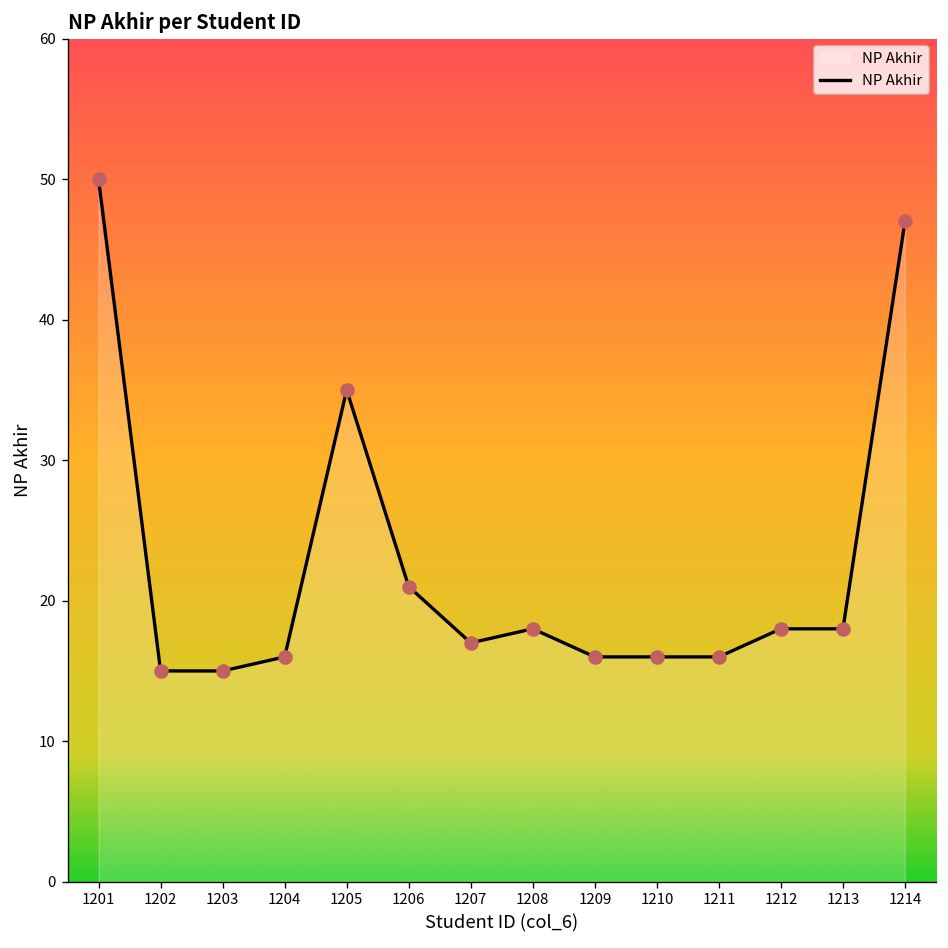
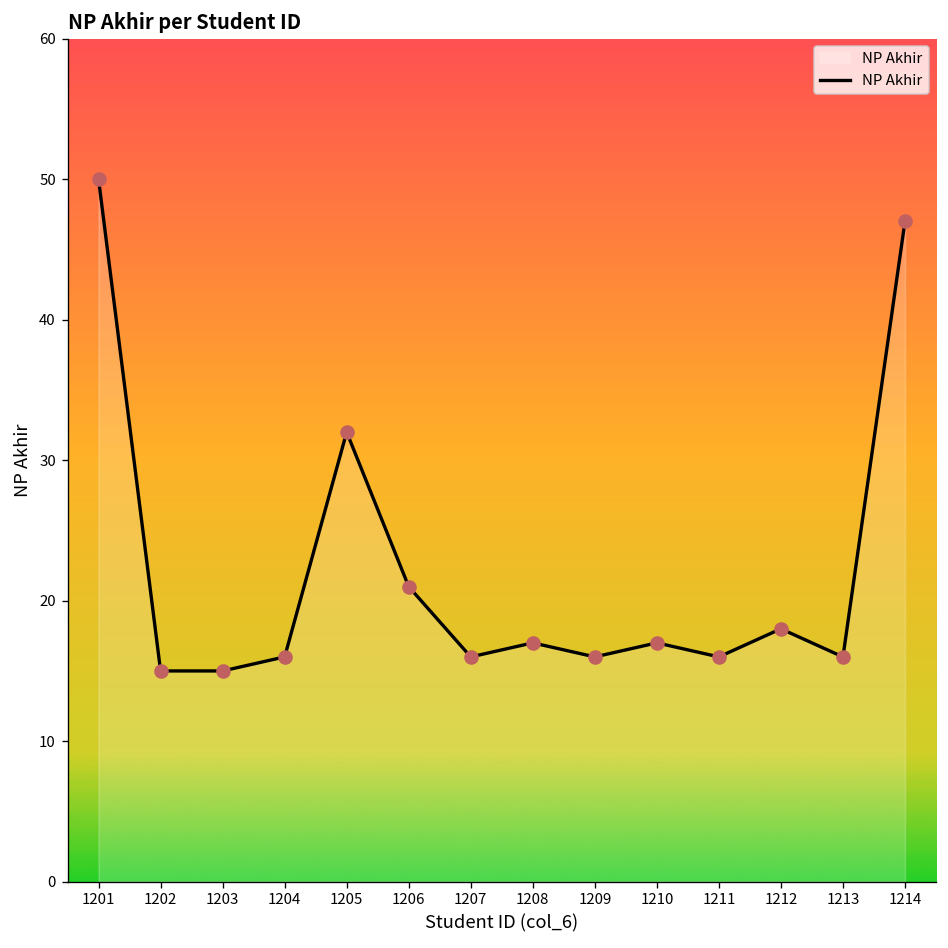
1205: 35 -> 32
1207: 17 -> 16
1208: 18 -> 17
1210: 16 -> 17
1213: 18 -> 16
